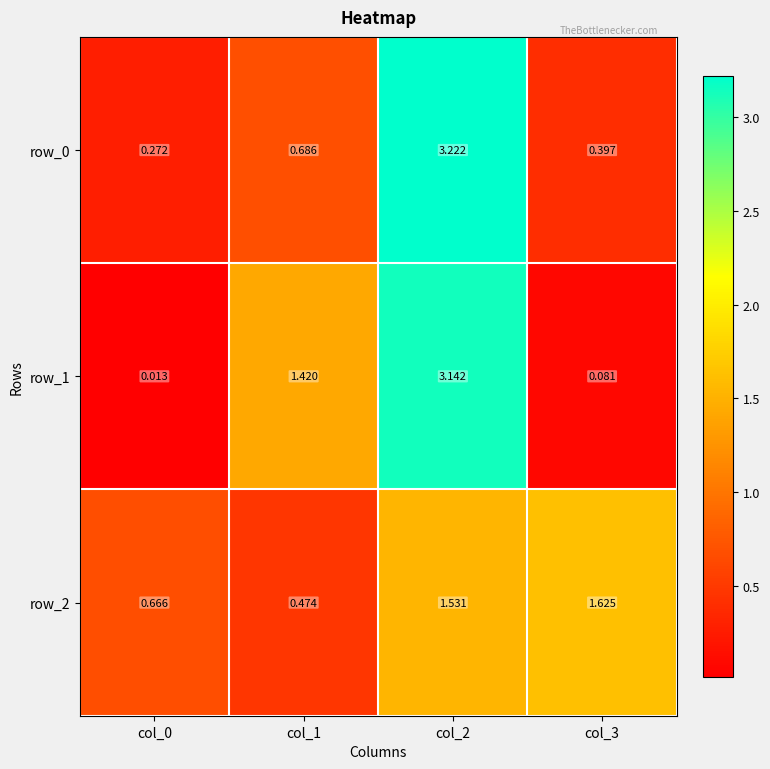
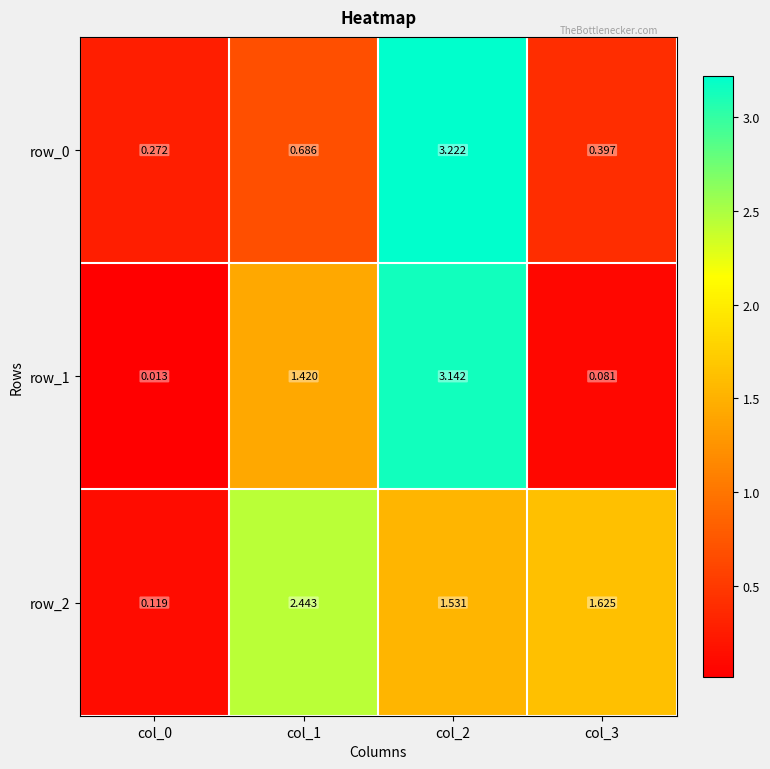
row_2, col_0: 0.666 -> 0.119
row_2, col_1: 0.474 -> 2.443
